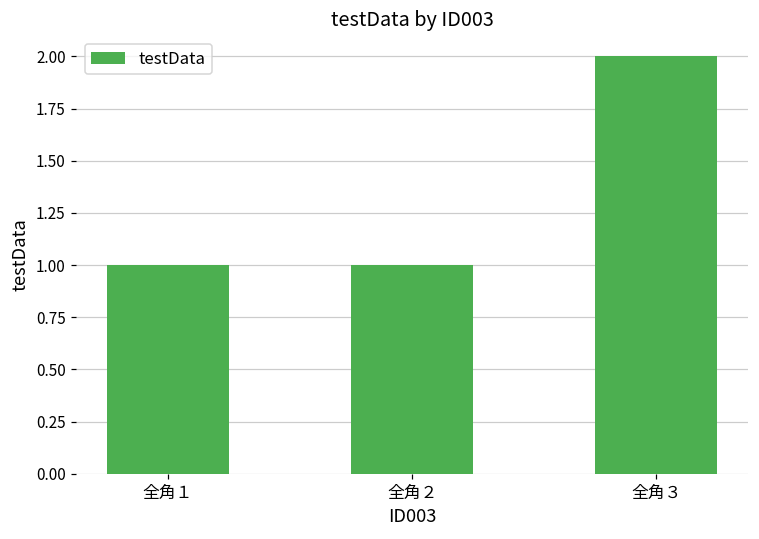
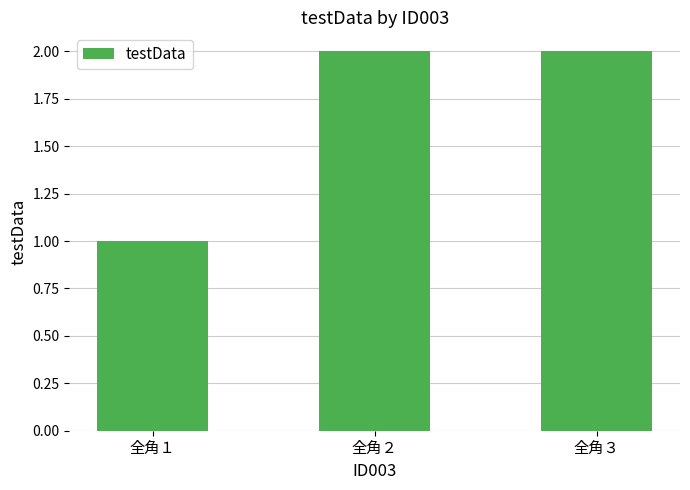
全角２: 1 -> 2
